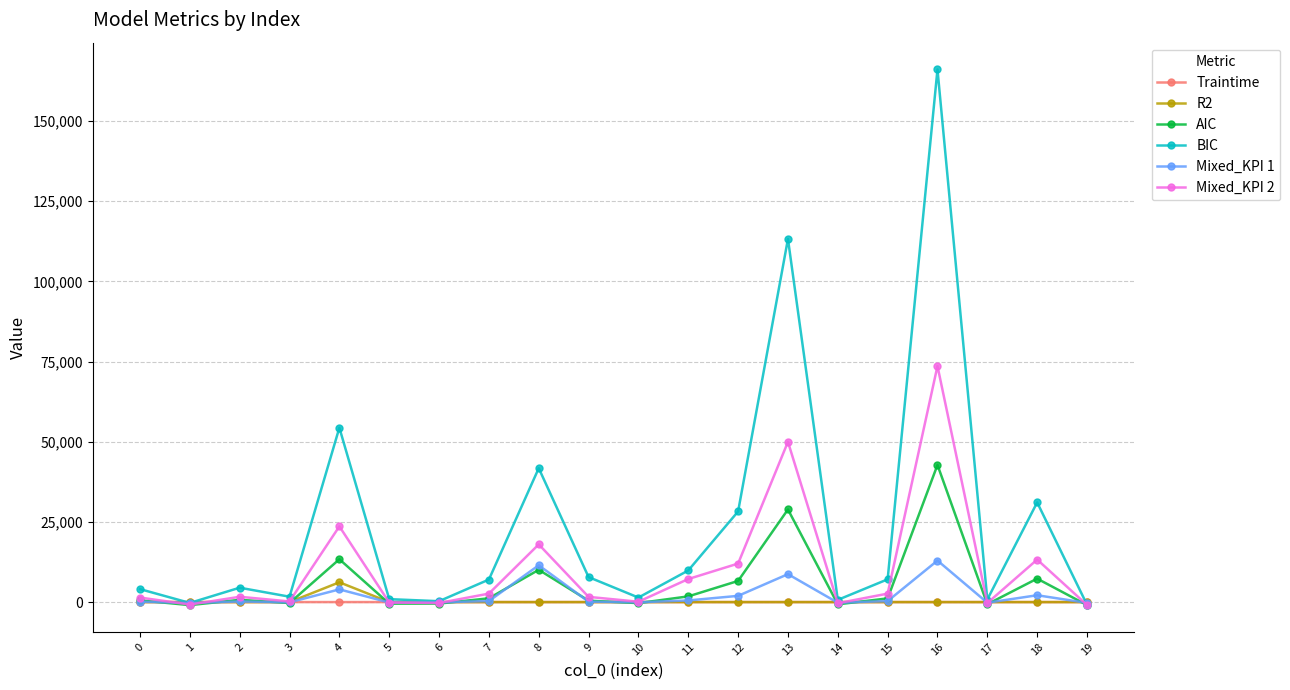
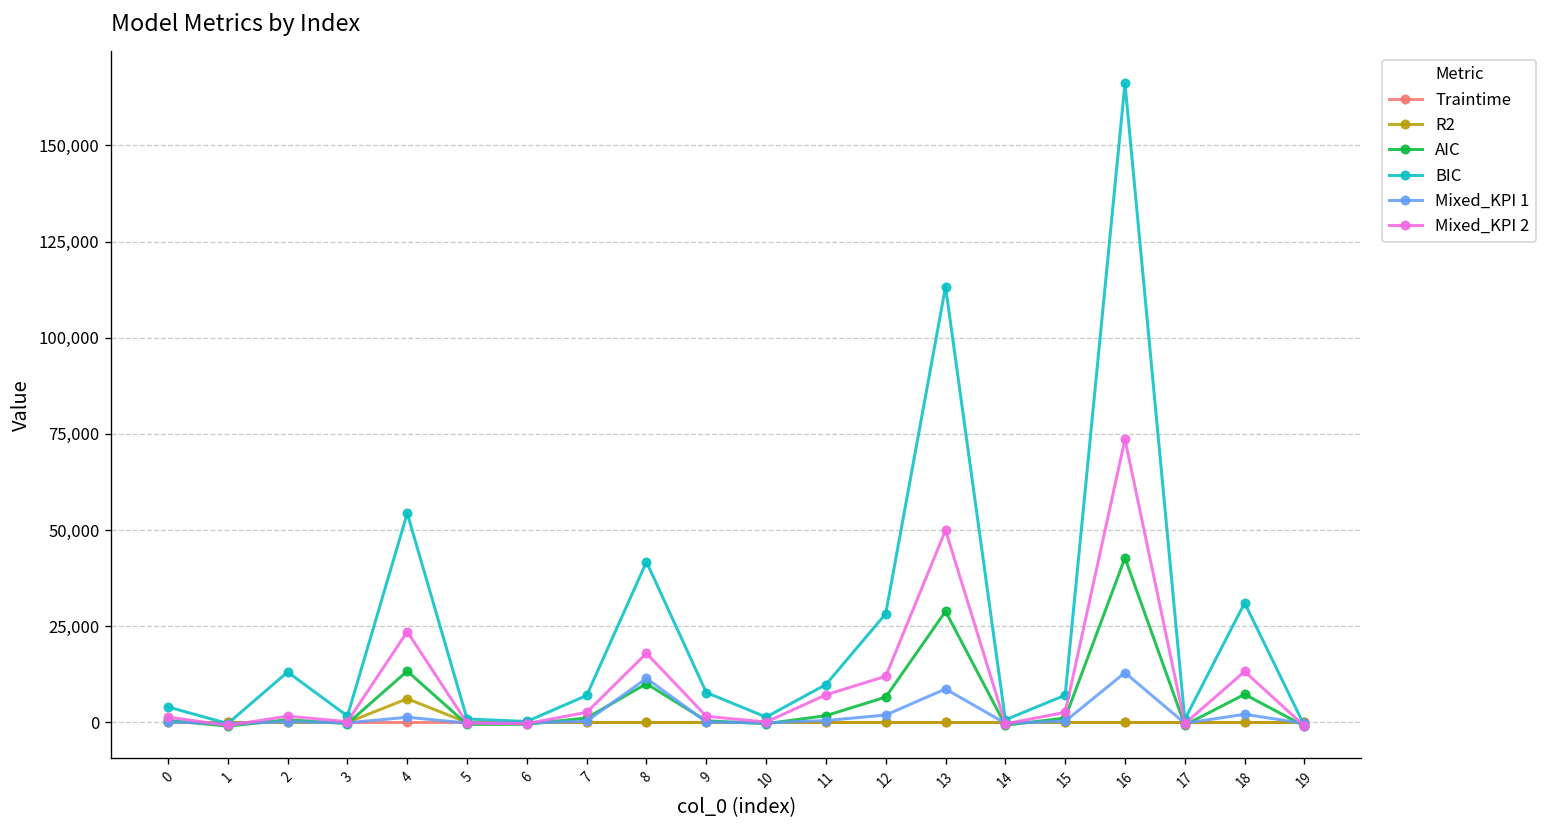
BIC, 2: 4,000 -> 13,000
Mixed_KPI 1, 4: 4,000 -> 1,000
